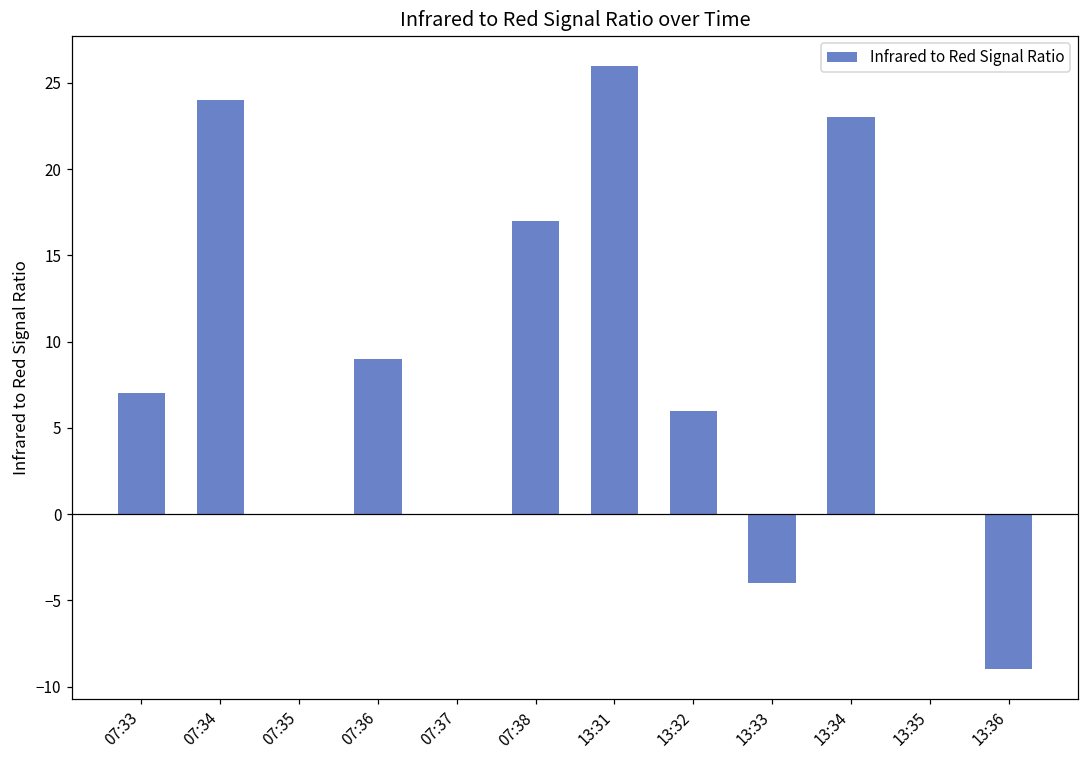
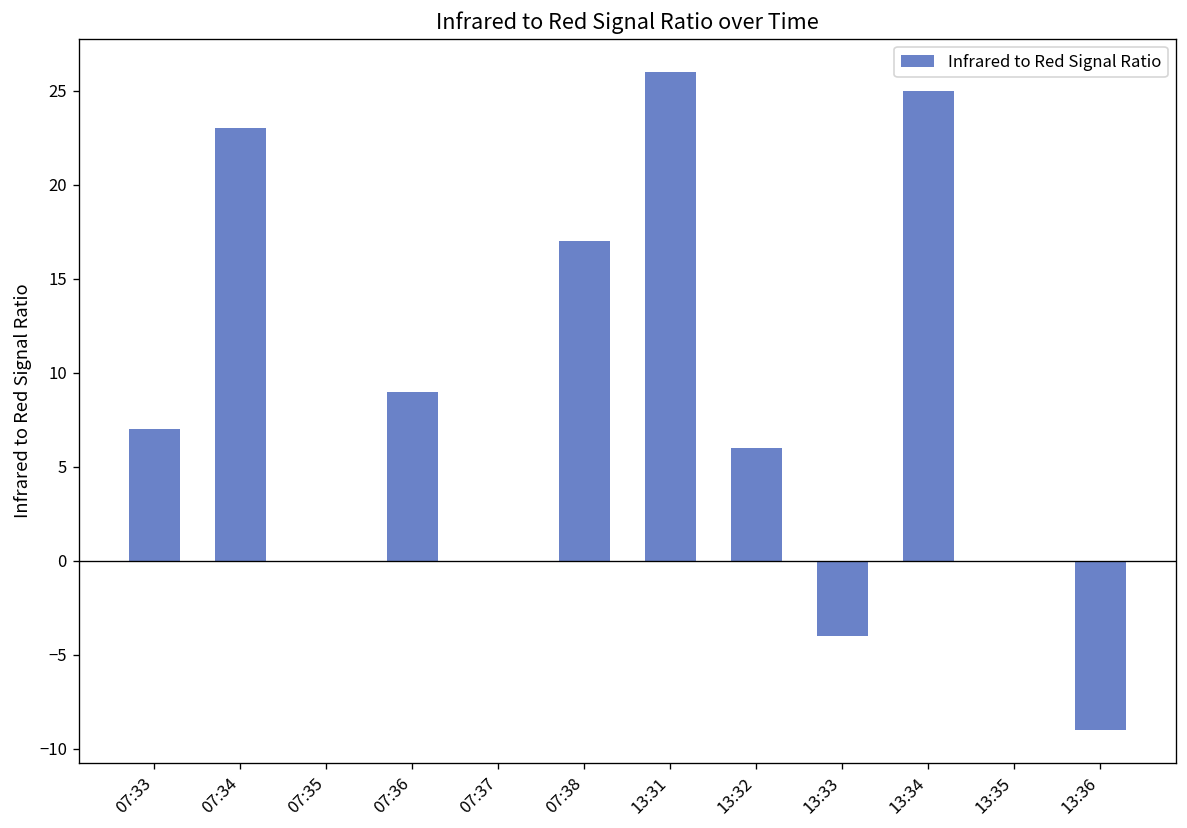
07:34: 24 -> 23
13:34: 23 -> 25
